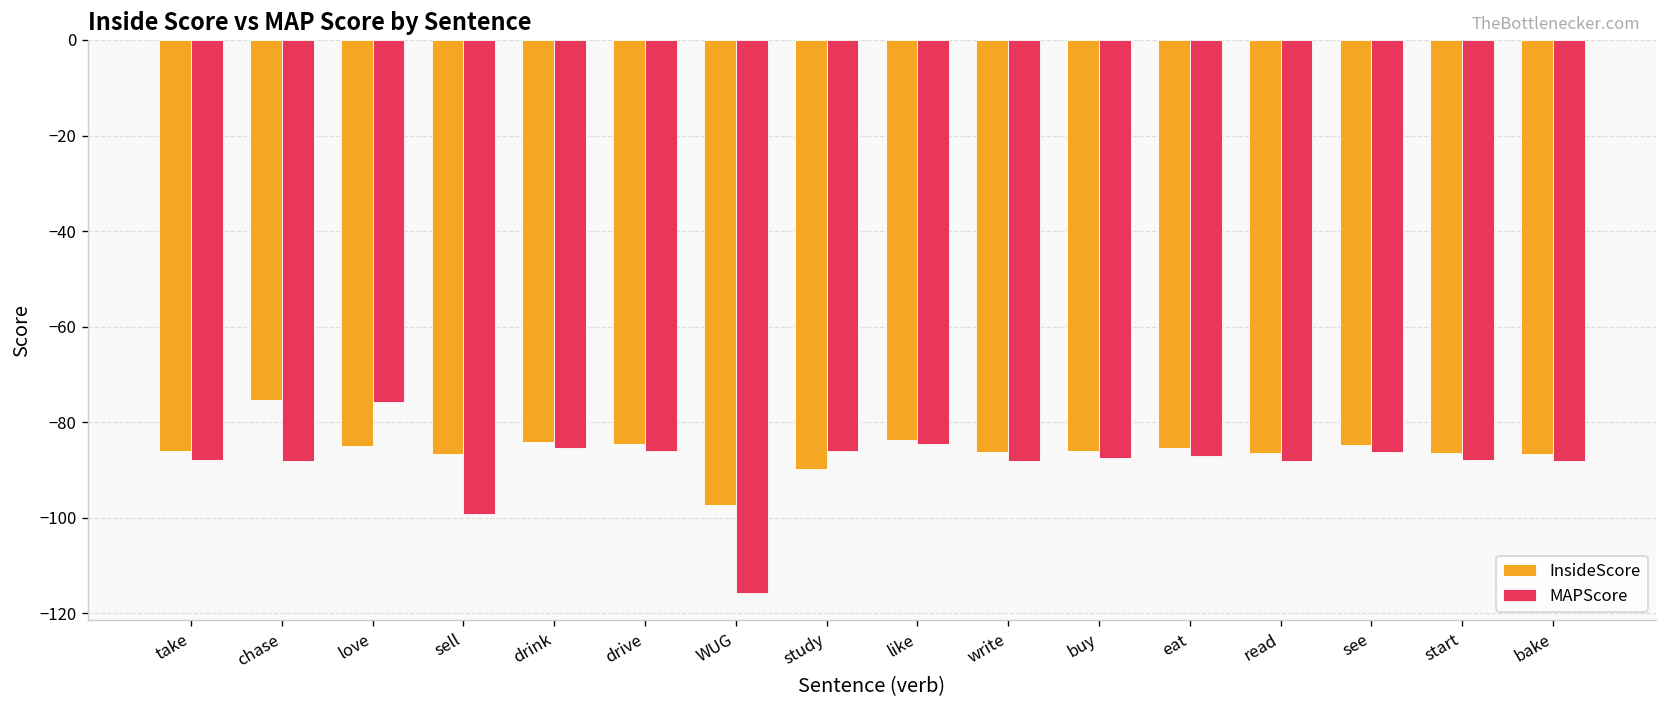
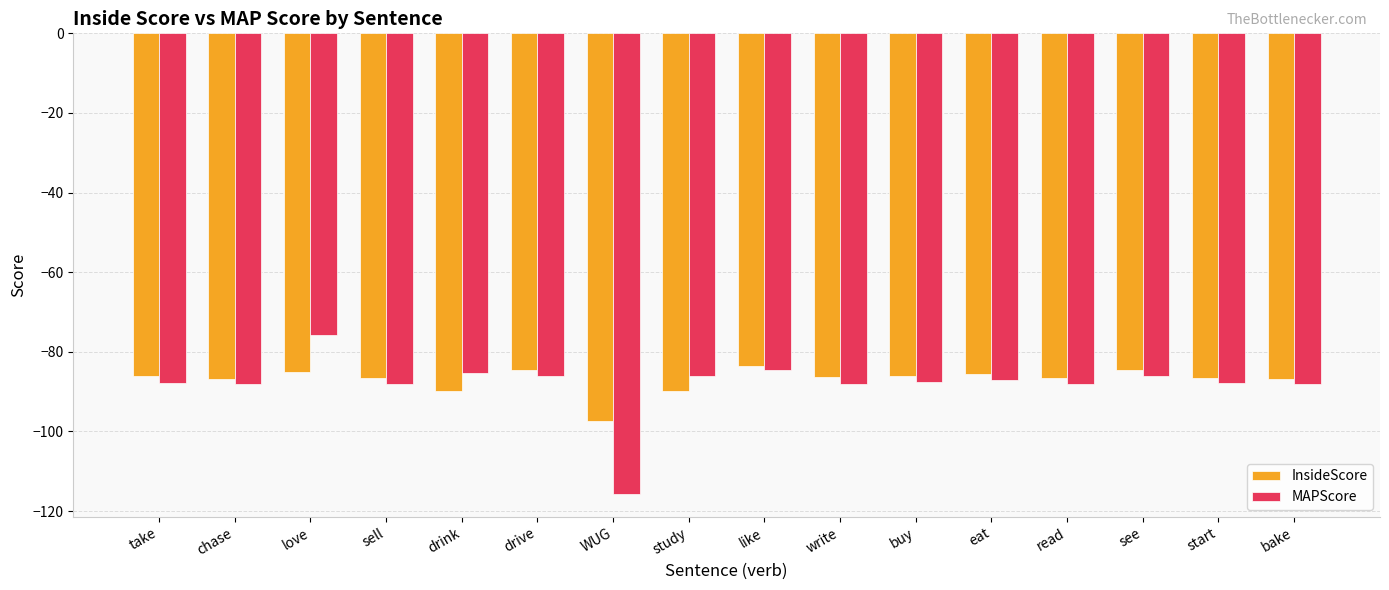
InsideScore, chase: -75 -> -87
MAPScore, sell: -99 -> -88
InsideScore, drink: -84 -> -90
